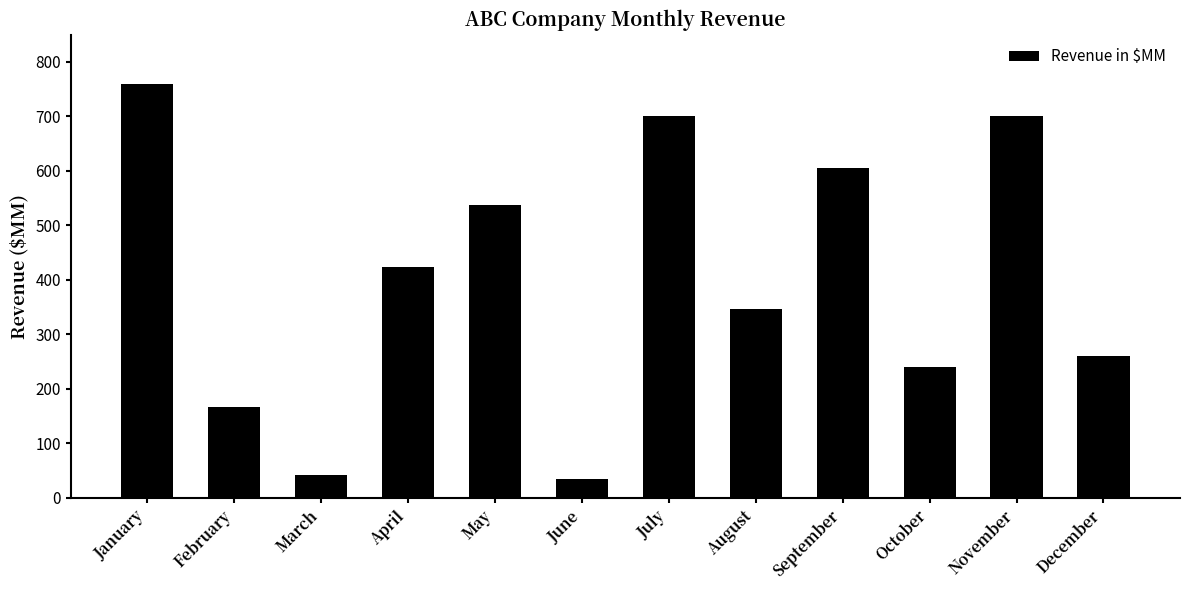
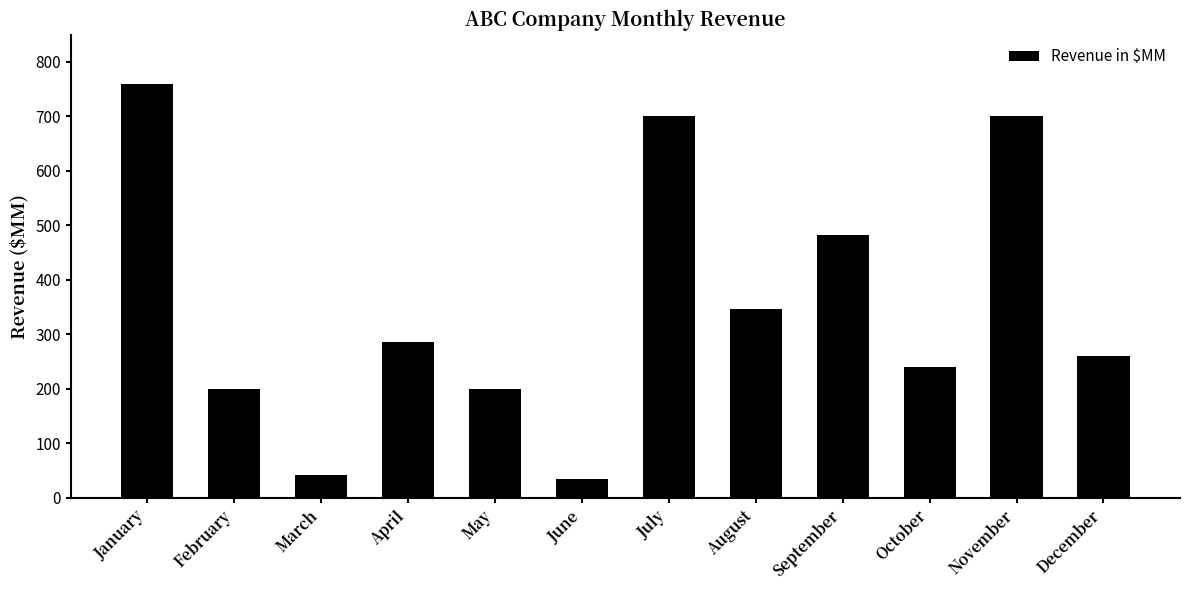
February: 170 -> 200
April: 420 -> 290
May: 540 -> 200
September: 610 -> 480
